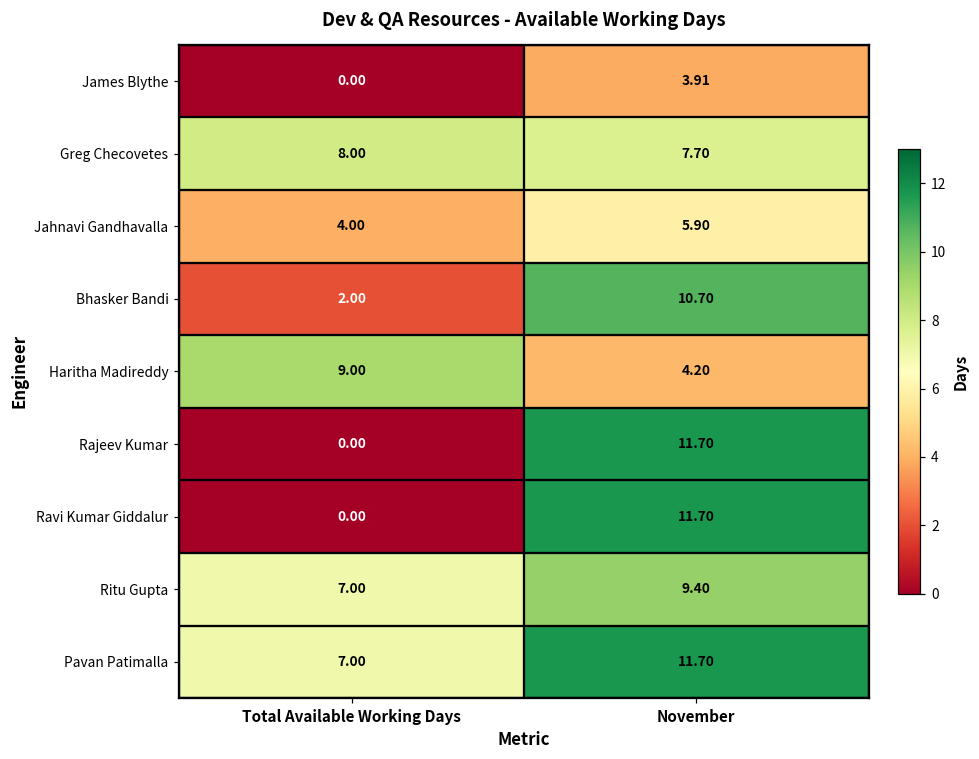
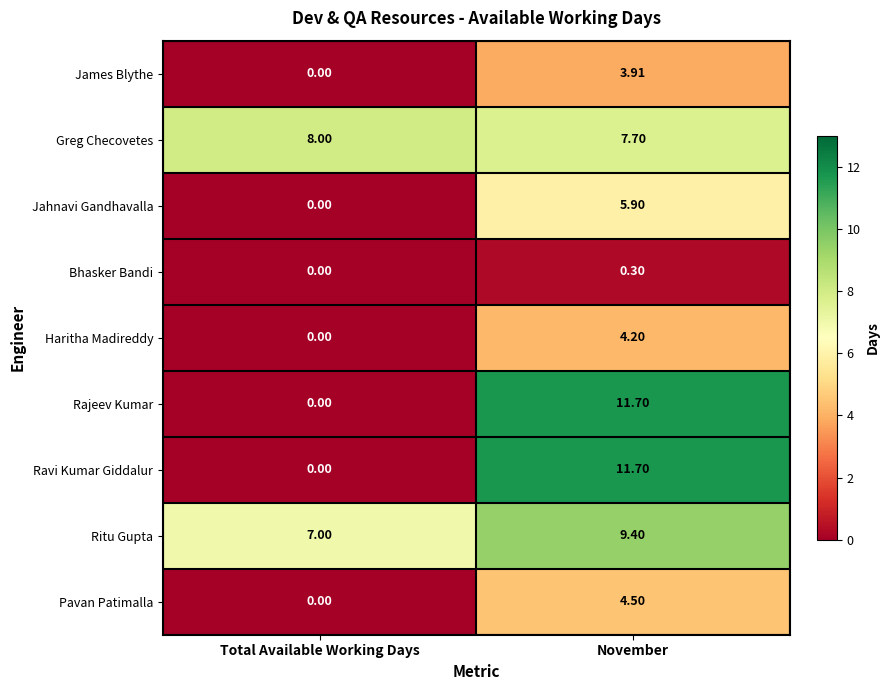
Jahnavi Gandhavalla, Total Available Working Days: 4.00 -> 0.00
Bhasker Bandi, Total Available Working Days: 2.00 -> 0.00
Bhasker Bandi, November: 10.70 -> 0.30
Haritha Madireddy, Total Available Working Days: 9.00 -> 0.00
Pavan Patimalla, Total Available Working Days: 7.00 -> 0.00
Pavan Patimalla, November: 11.70 -> 4.50
